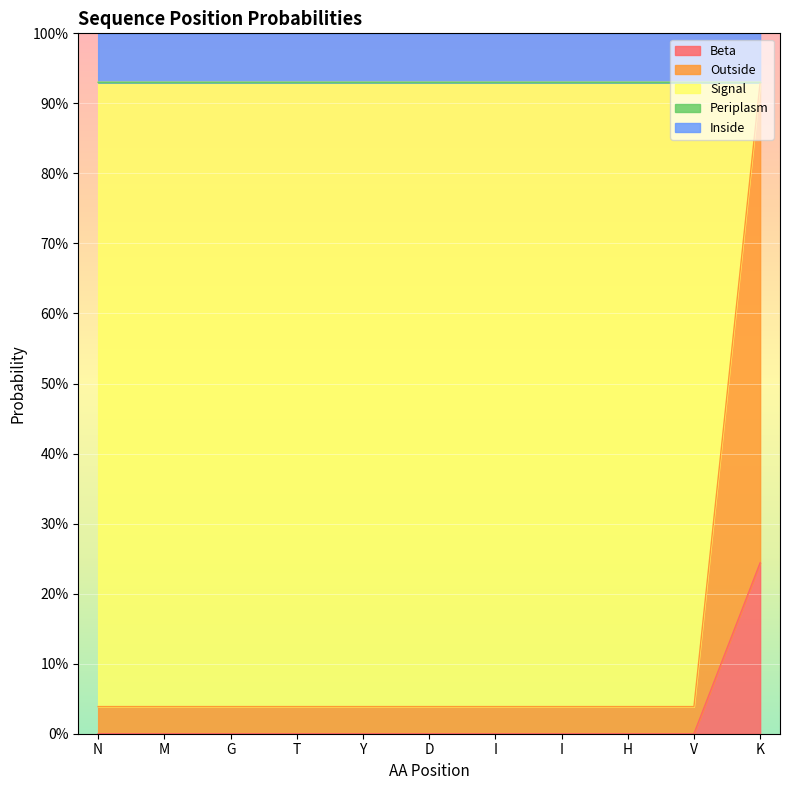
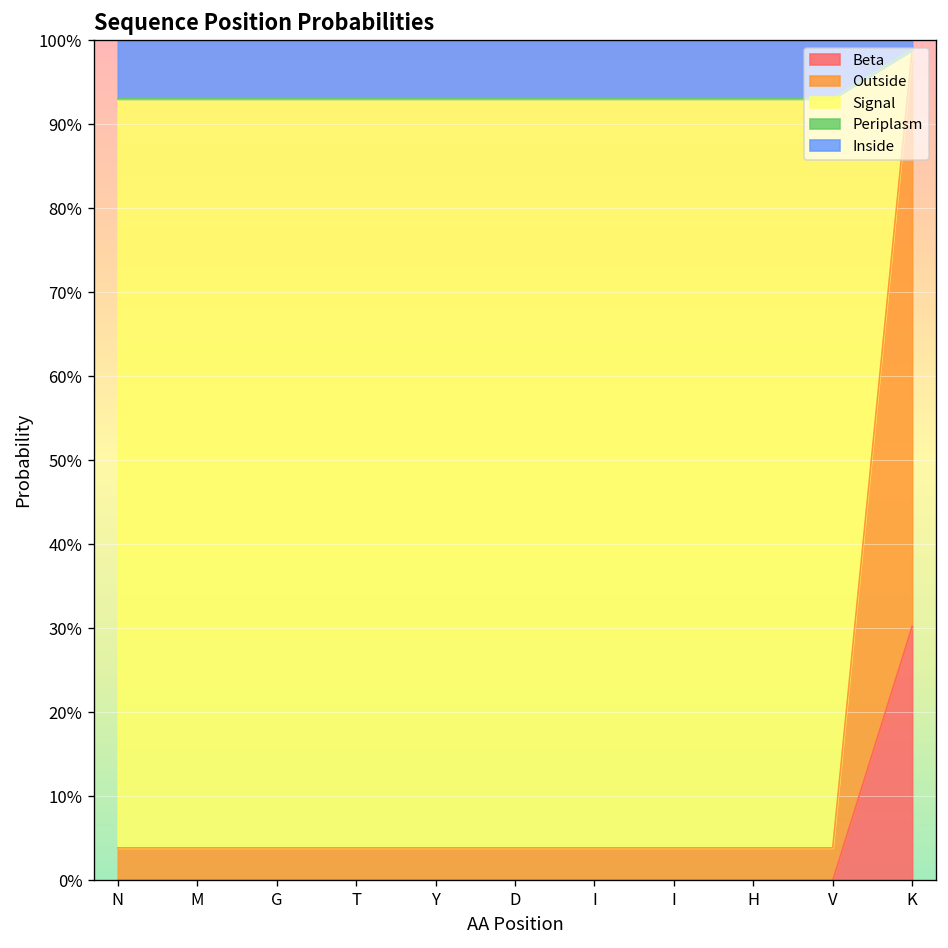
Beta, K: 24% -> 30%
